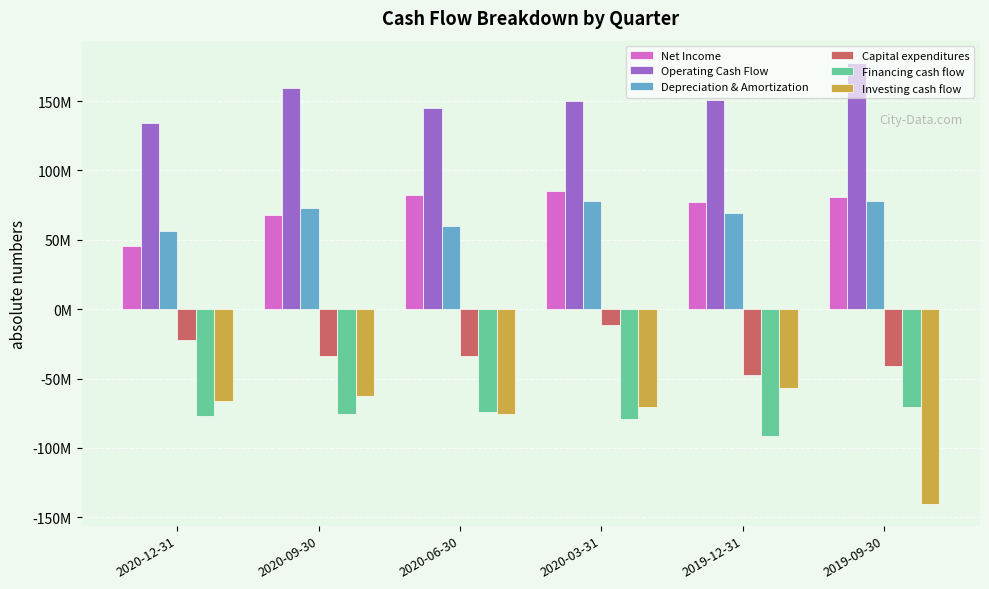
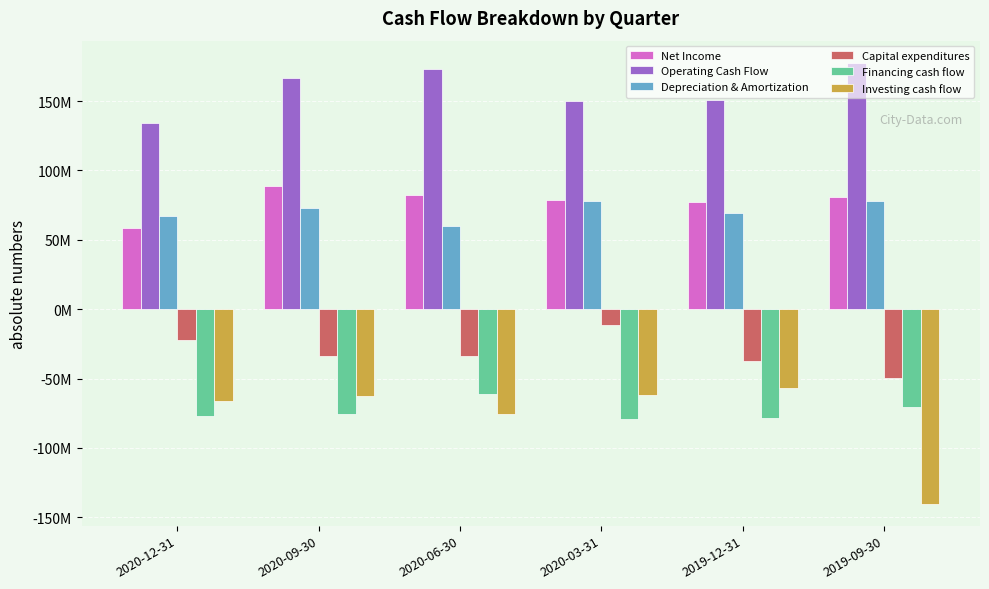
Net Income, 2020-12-31: 46000000 -> 59000000
Depreciation & Amortization, 2020-12-31: 57000000 -> 67000000
Net Income, 2020-09-30: 68000000 -> 89000000
Operating Cash Flow, 2020-09-30: 159000000 -> 167000000
Operating Cash Flow, 2020-06-30: 145000000 -> 173000000
Financing cash flow, 2020-06-30: -74000000 -> -61000000
Net Income, 2020-03-31: 85000000 -> 79000000
Investing cash flow, 2020-03-31: -70000000 -> -62000000
Capital expenditures, 2019-12-31: -48000000 -> -37000000
Financing cash flow, 2019-12-31: -91000000 -> -78000000
Capital expenditures, 2019-09-30: -41000000 -> -50000000
